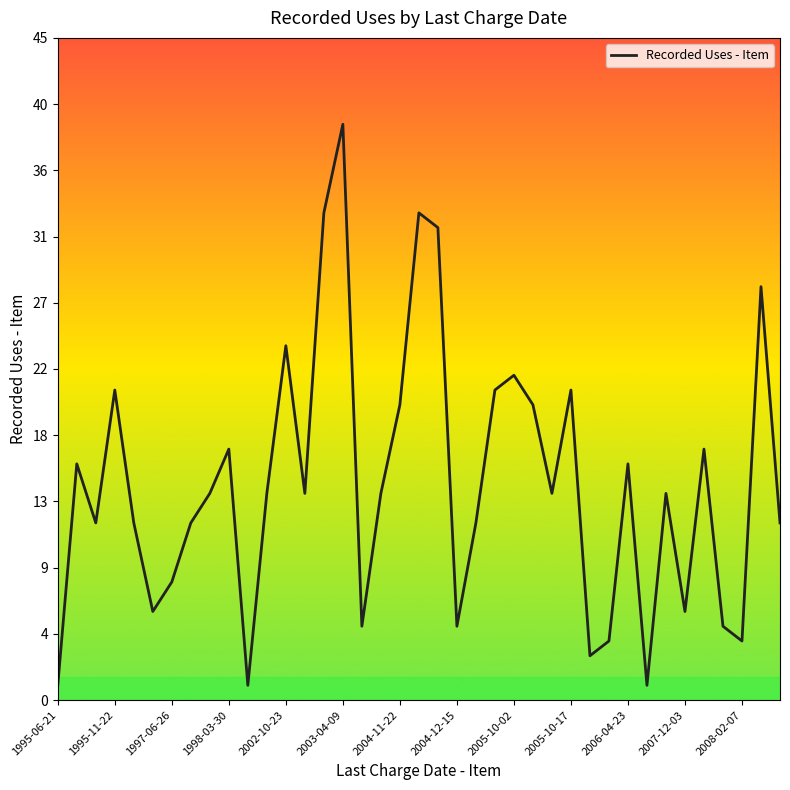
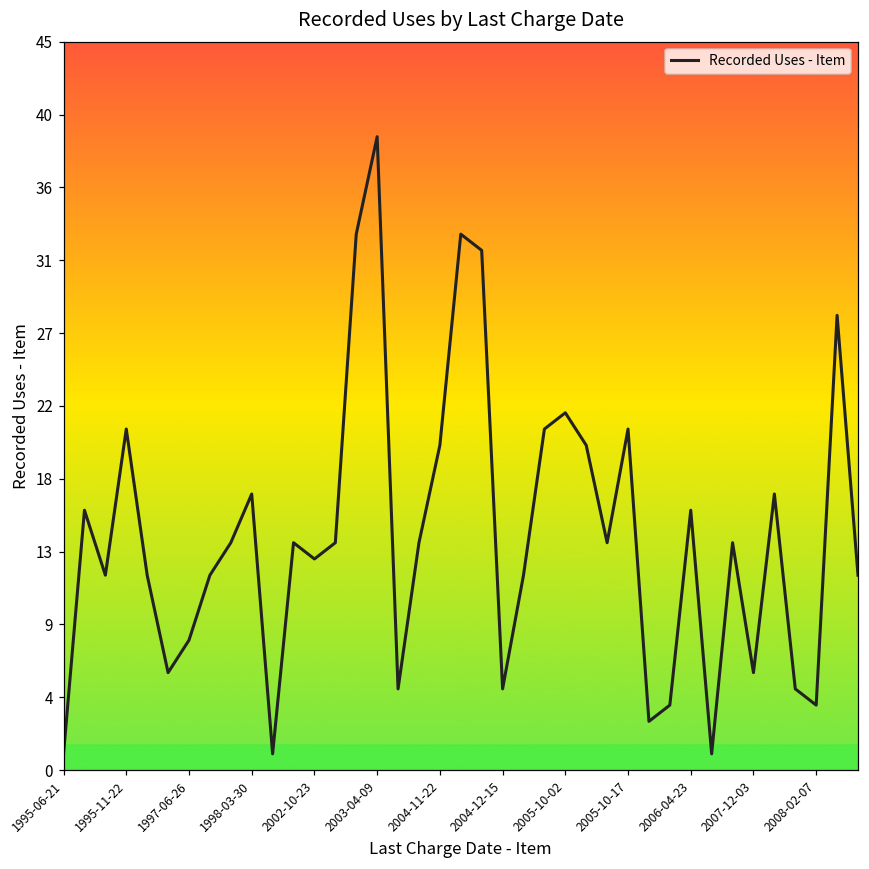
2002-10-23: 24 -> 13
